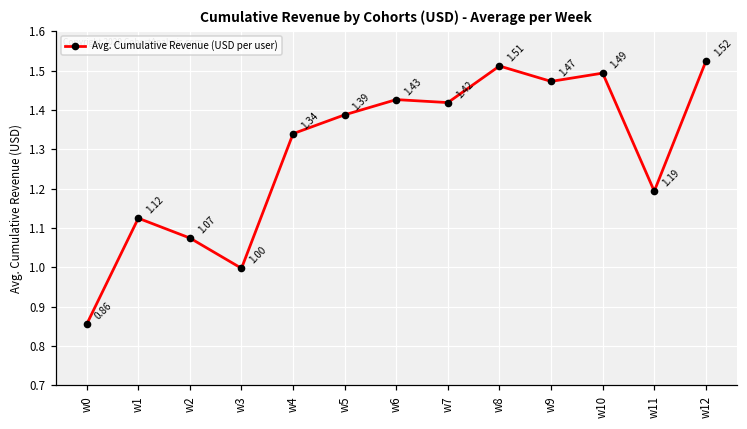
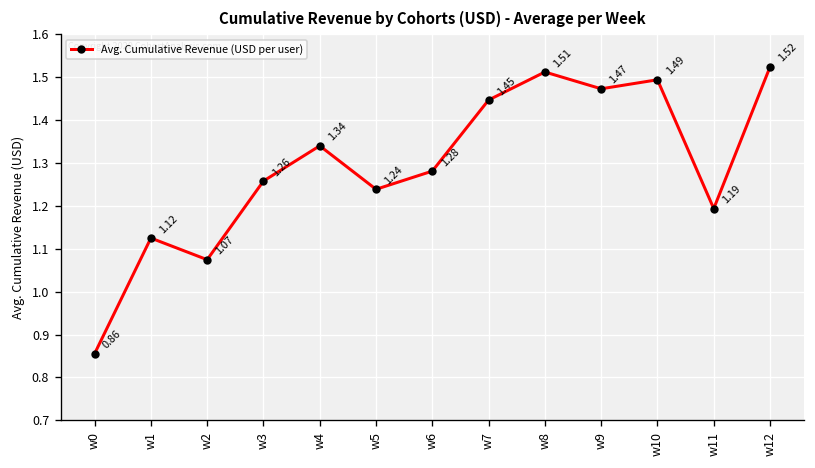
w3: 1.00 -> 1.26
w5: 1.39 -> 1.24
w6: 1.43 -> 1.28
w7: 1.42 -> 1.45
